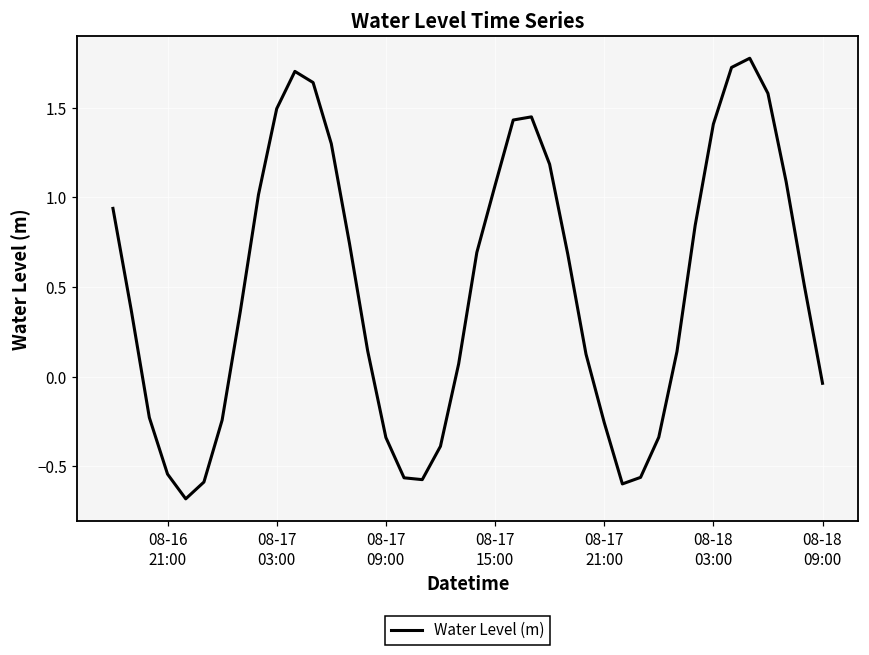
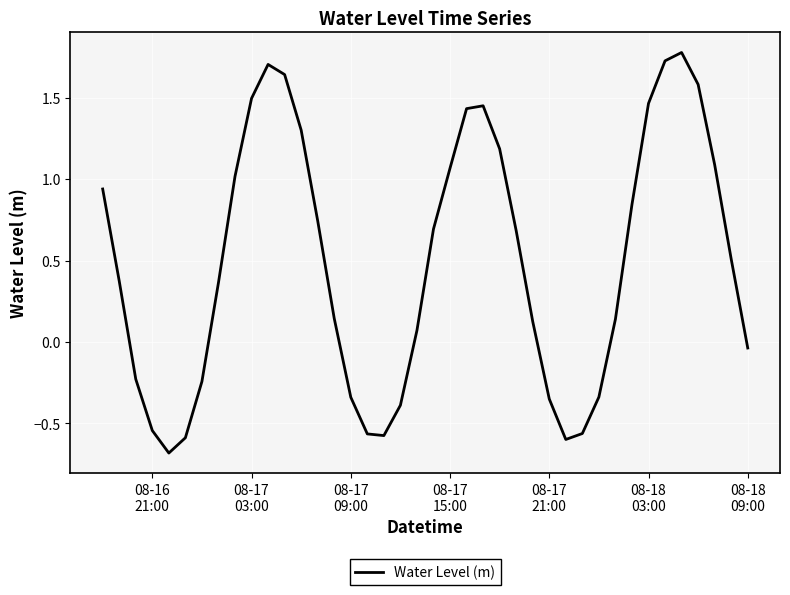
08-17 21:00: -0.26 -> -0.35
08-18 03:00: 1.41 -> 1.46
